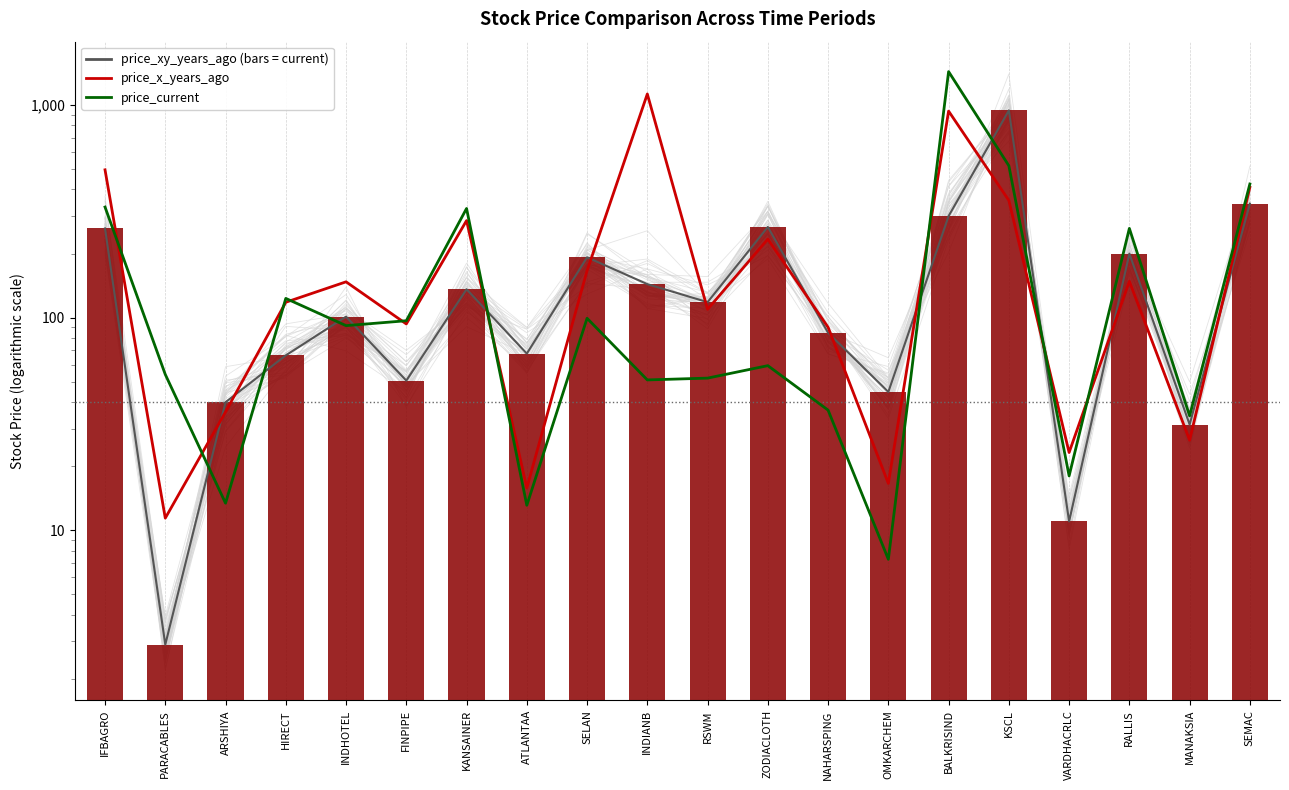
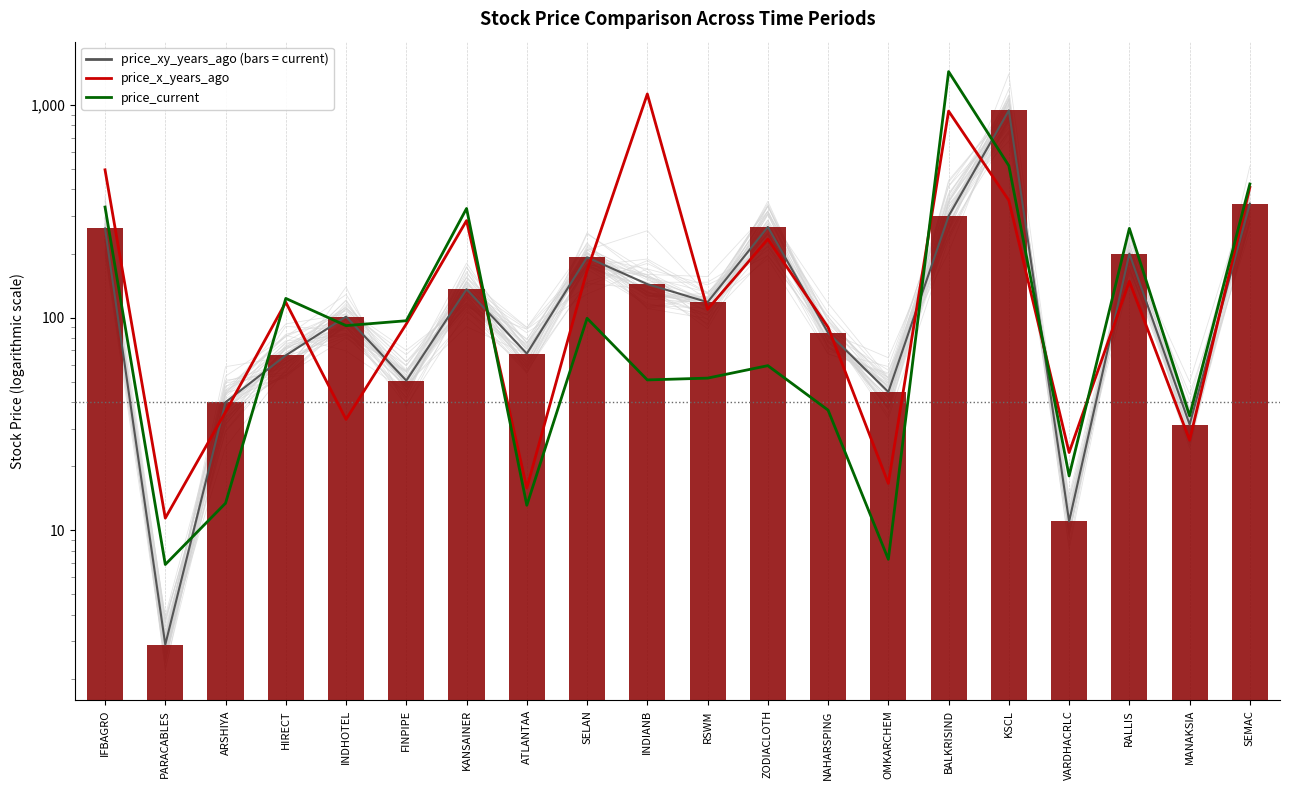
price_current, PARACABLES: 54 -> 6.9
price_x_years_ago, INDHOTEL: 150 -> 33
